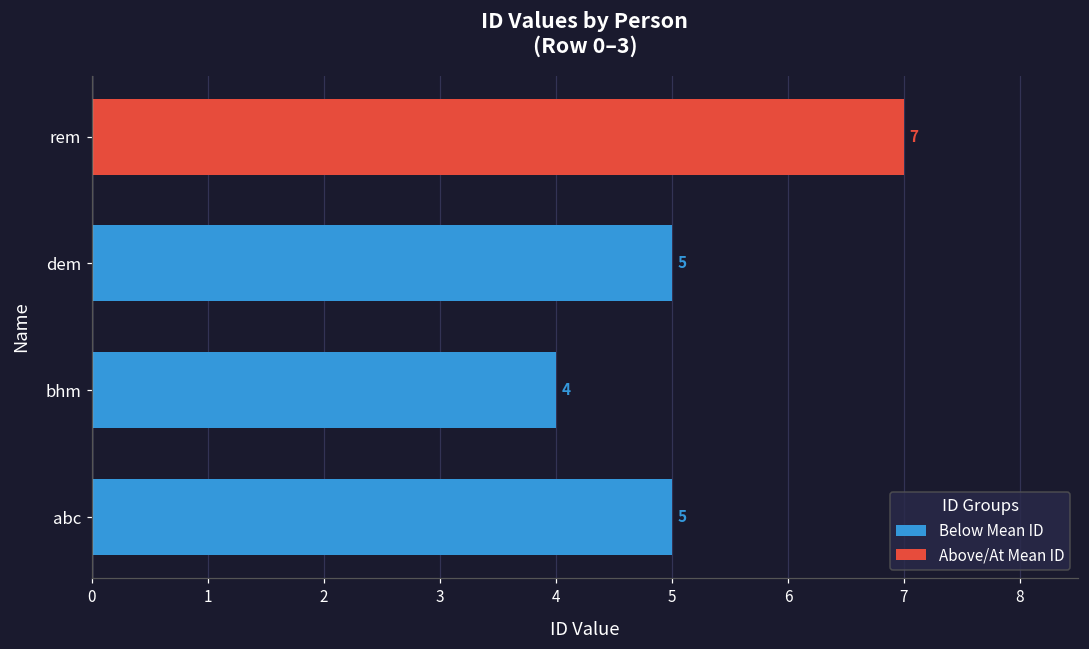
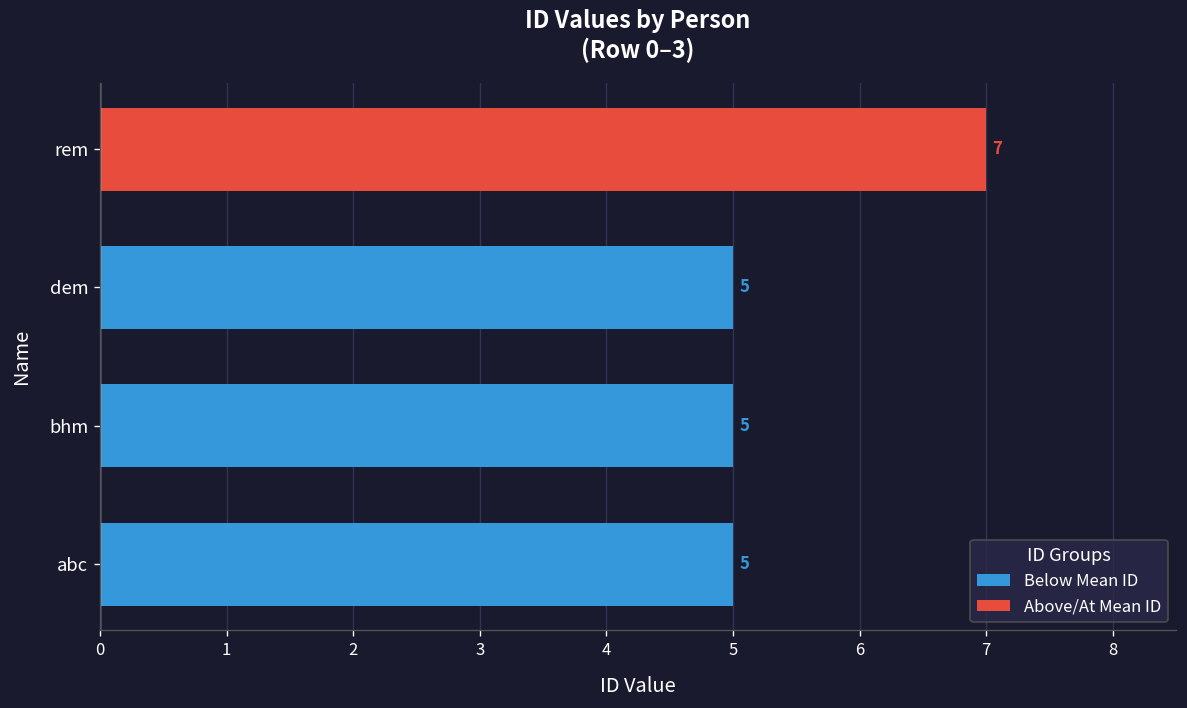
bhm: 4 -> 5
